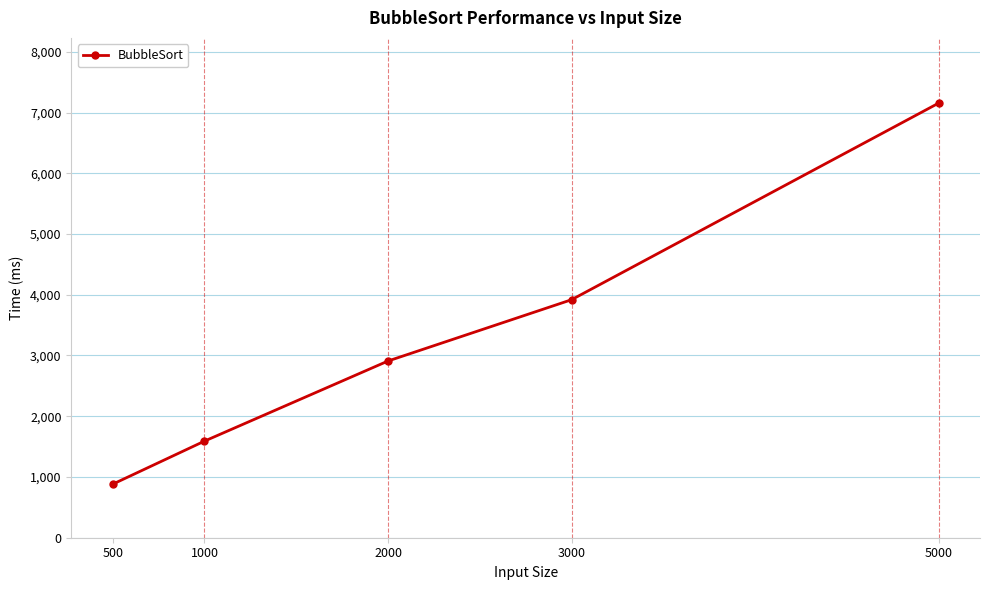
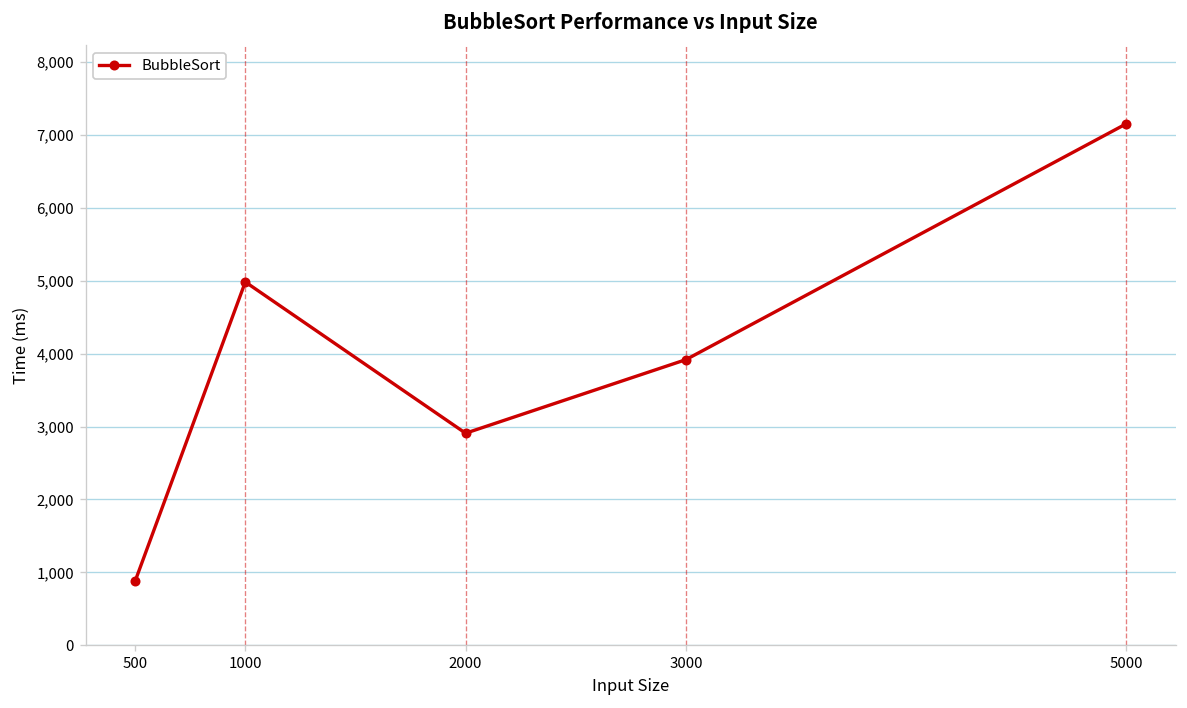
1000: 1,600 -> 5,000
